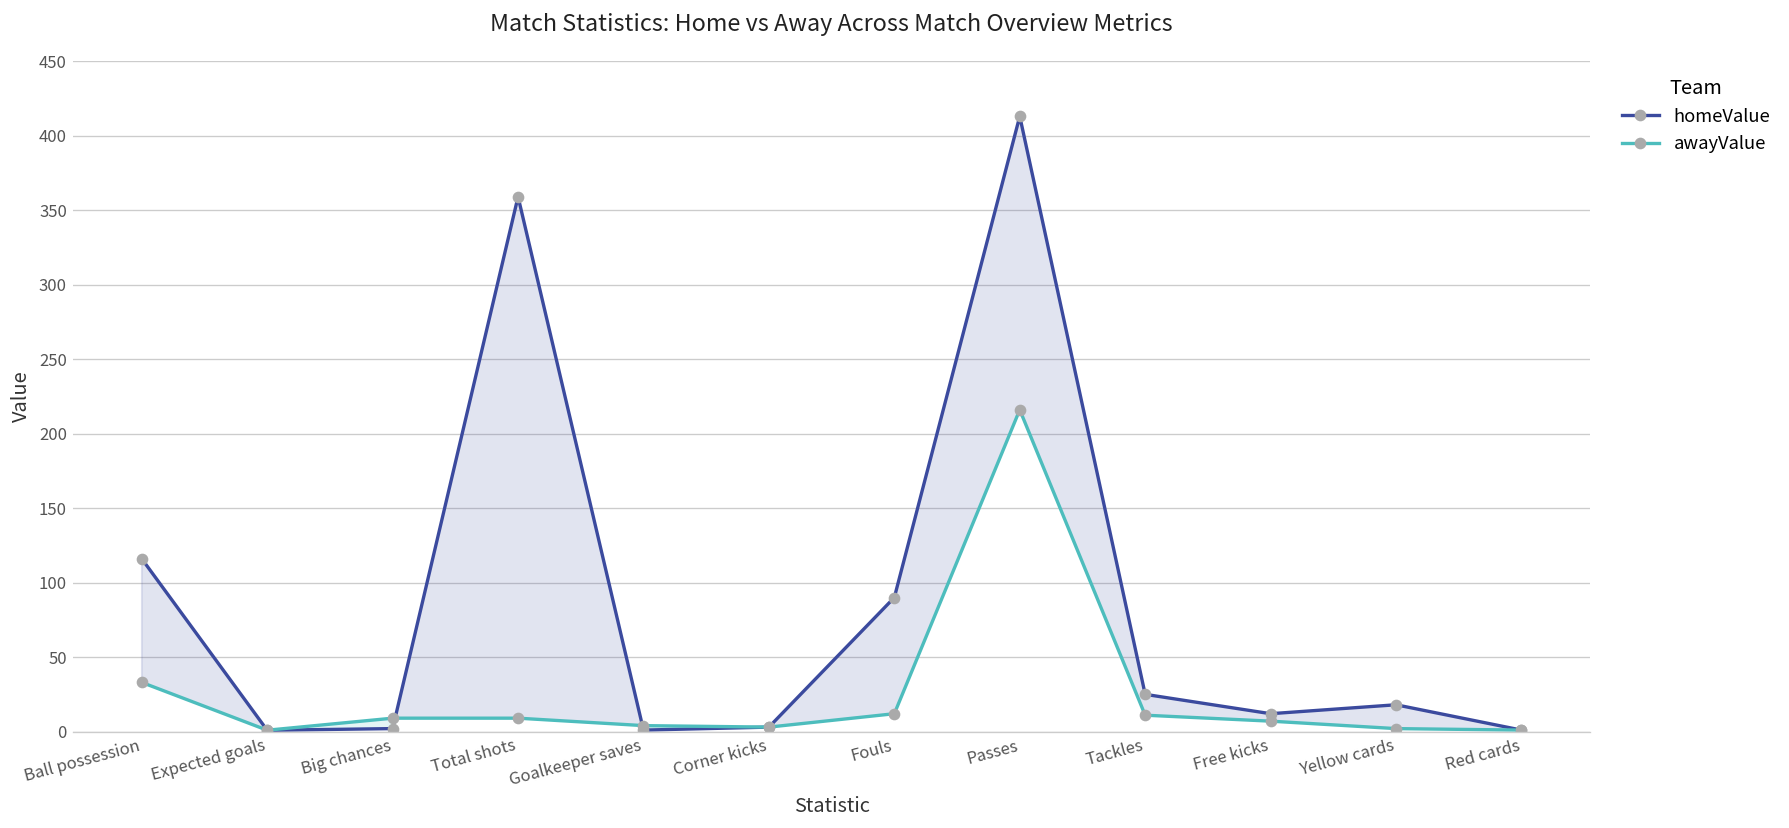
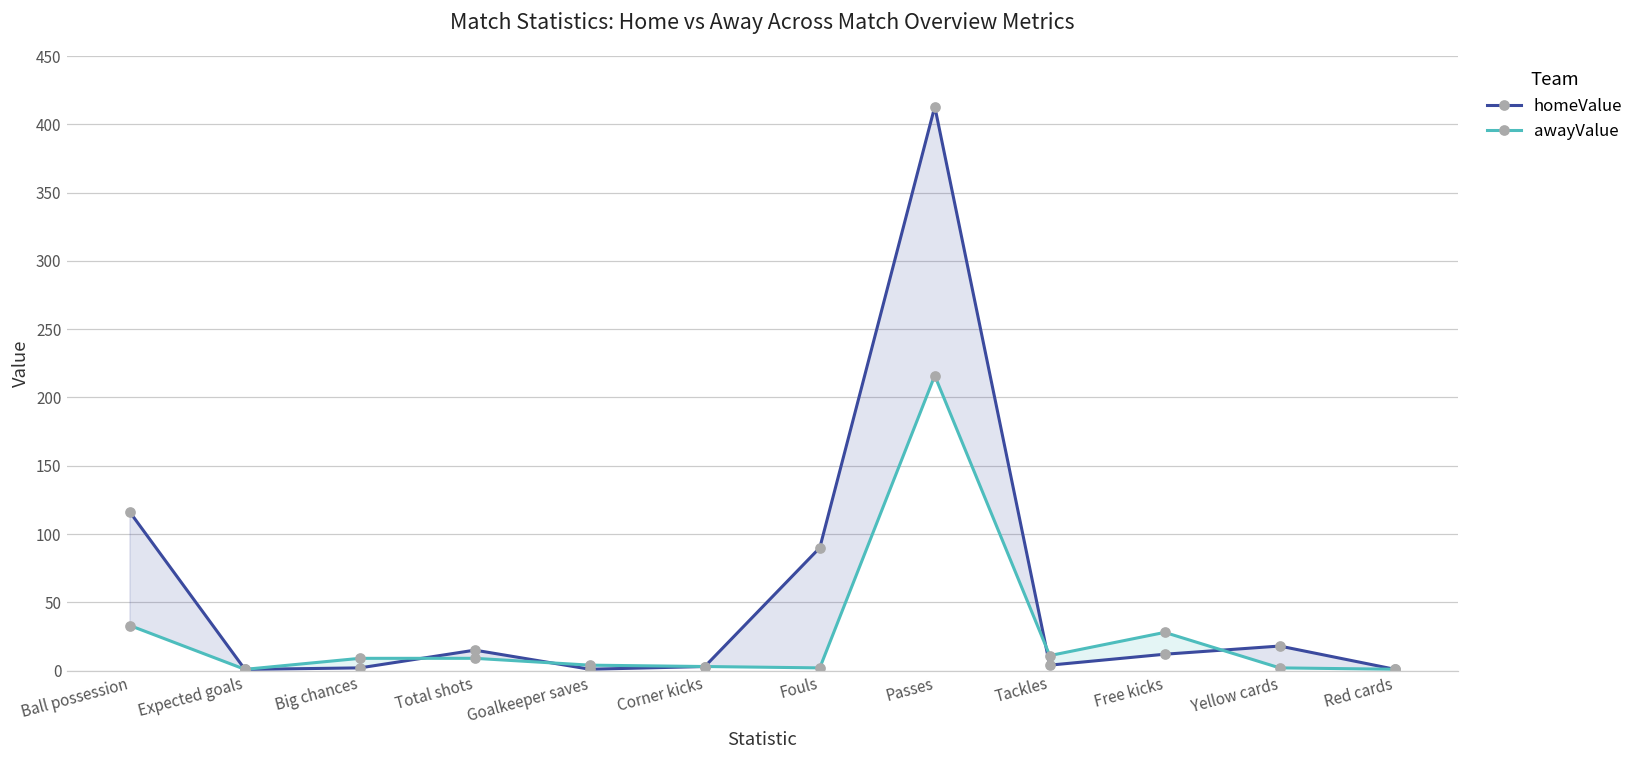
homeValue, Total shots: 359 -> 15
awayValue, Fouls: 12 -> 2
homeValue, Tackles: 25 -> 4
awayValue, Free kicks: 7 -> 28
